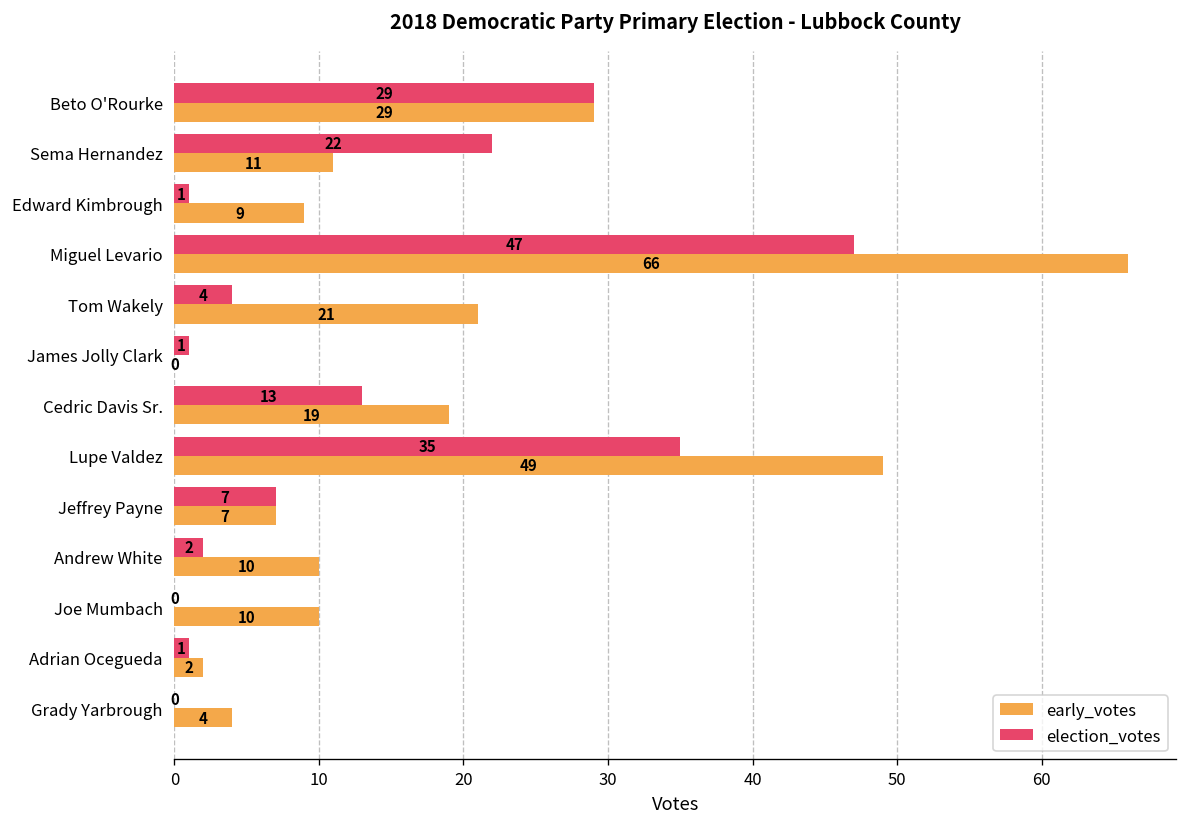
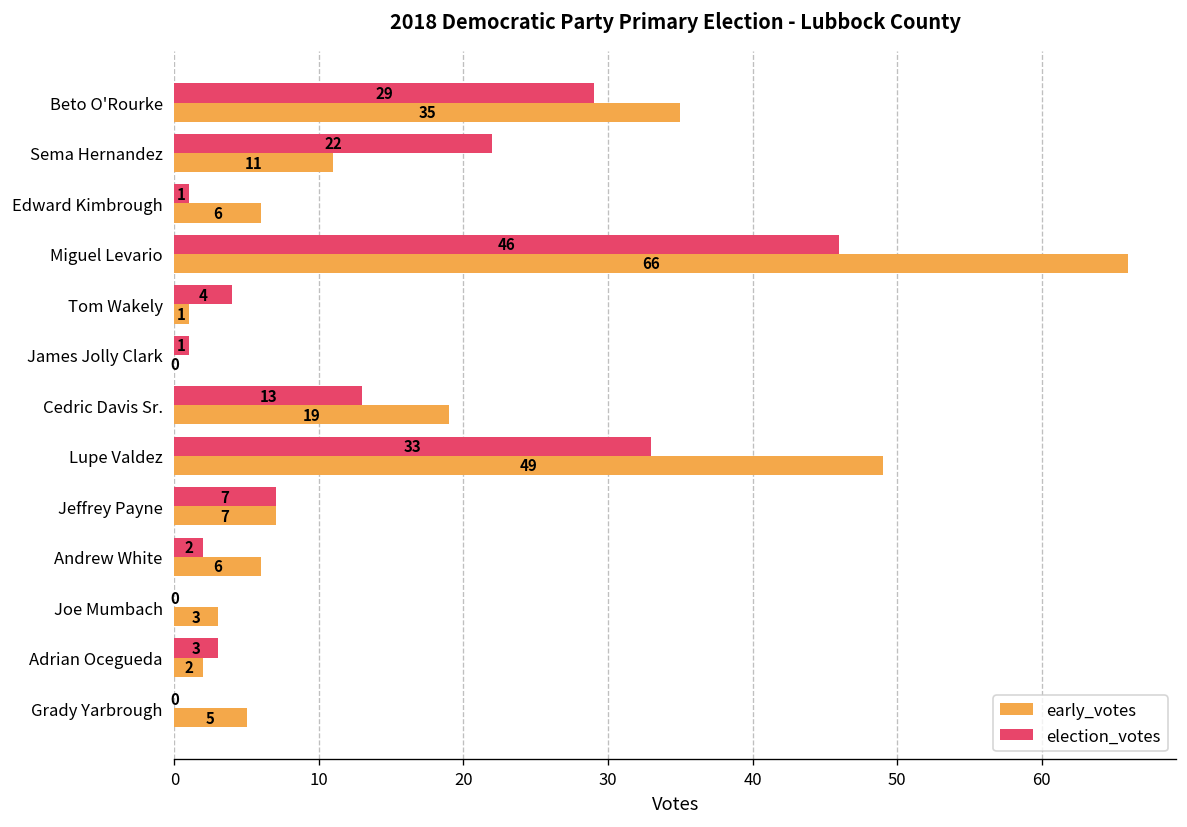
early_votes, Beto O'Rourke: 29 -> 35
early_votes, Edward Kimbrough: 9 -> 6
election_votes, Miguel Levario: 47 -> 46
early_votes, Tom Wakely: 21 -> 1
election_votes, Lupe Valdez: 35 -> 33
early_votes, Andrew White: 10 -> 6
early_votes, Joe Mumbach: 10 -> 3
election_votes, Adrian Ocegueda: 1 -> 3
early_votes, Grady Yarbrough: 4 -> 5
